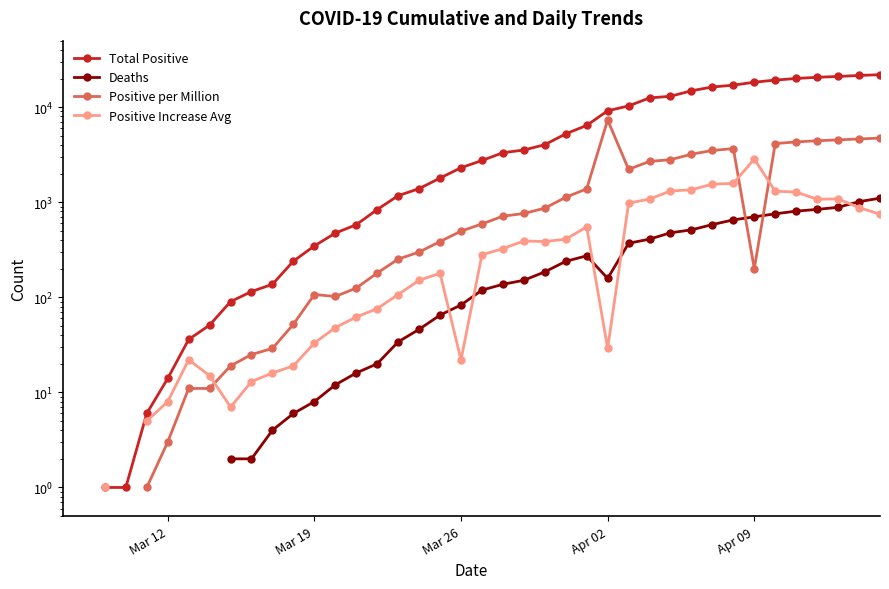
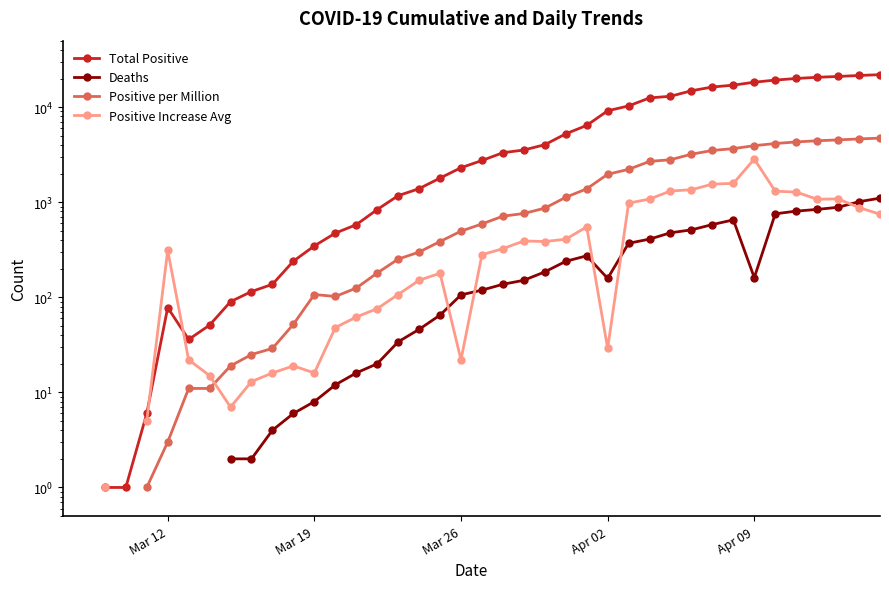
Total Positive, Mar 12: 14 -> 80
Positive Increase Avg, Mar 12: 8 -> 310
Positive Increase Avg, Mar 19: 33 -> 16
Deaths, Mar 26: 80 -> 110
Positive per Million, Apr 02: 7000 -> 2000
Deaths, Apr 09: 700 -> 160
Positive per Million, Apr 09: 200 -> 3900
